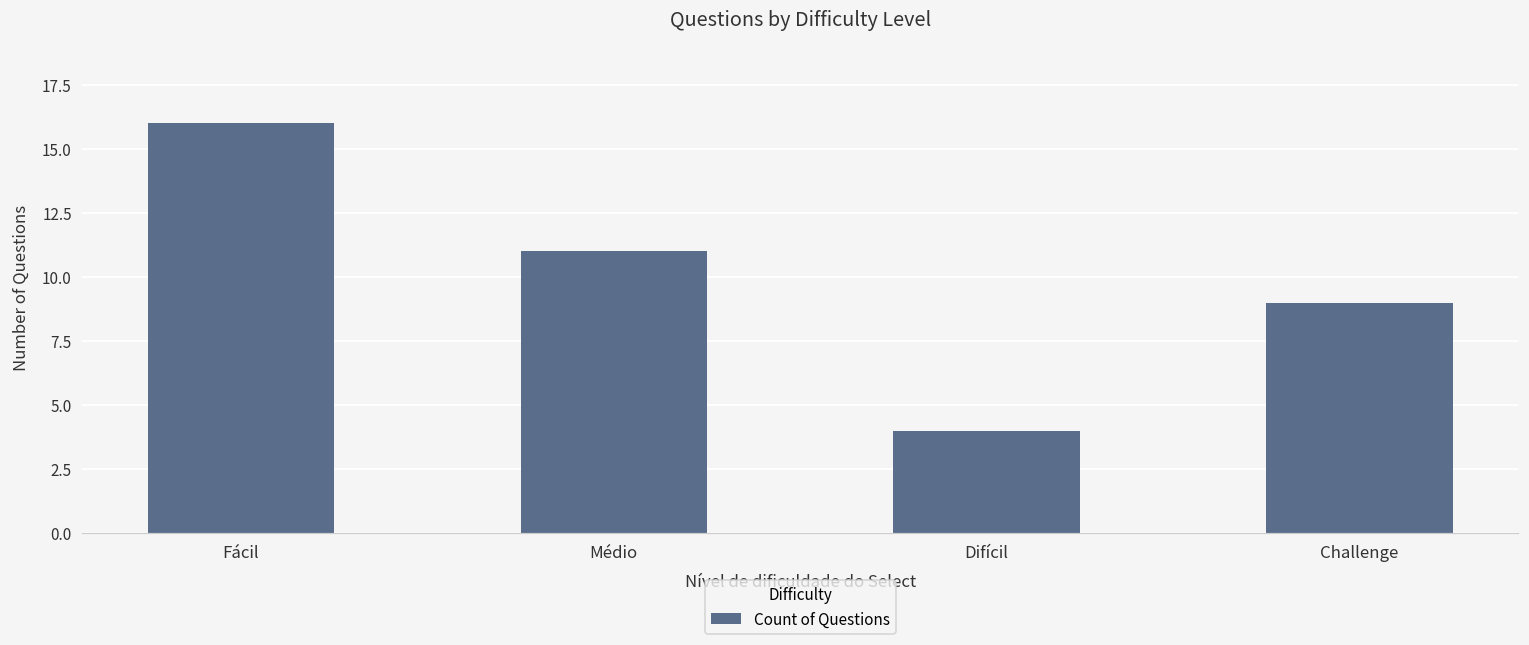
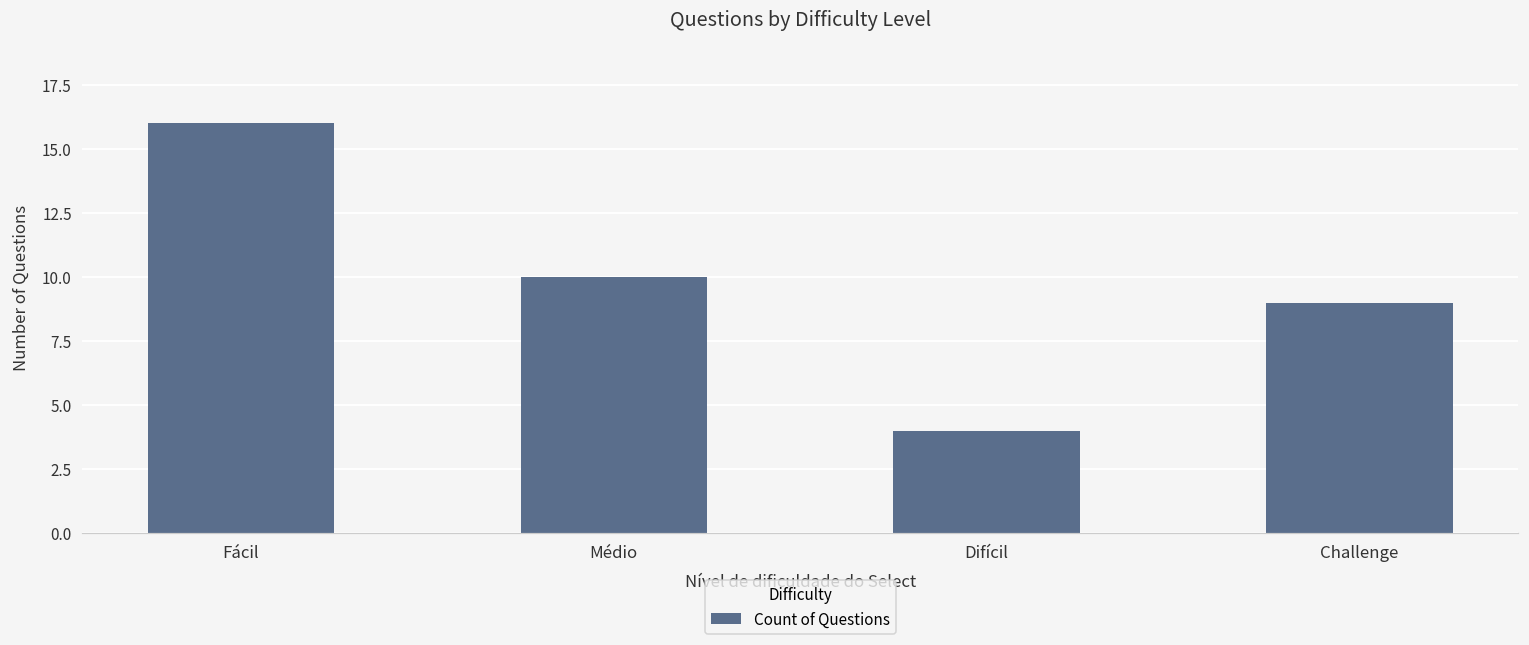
Médio: 11 -> 10
